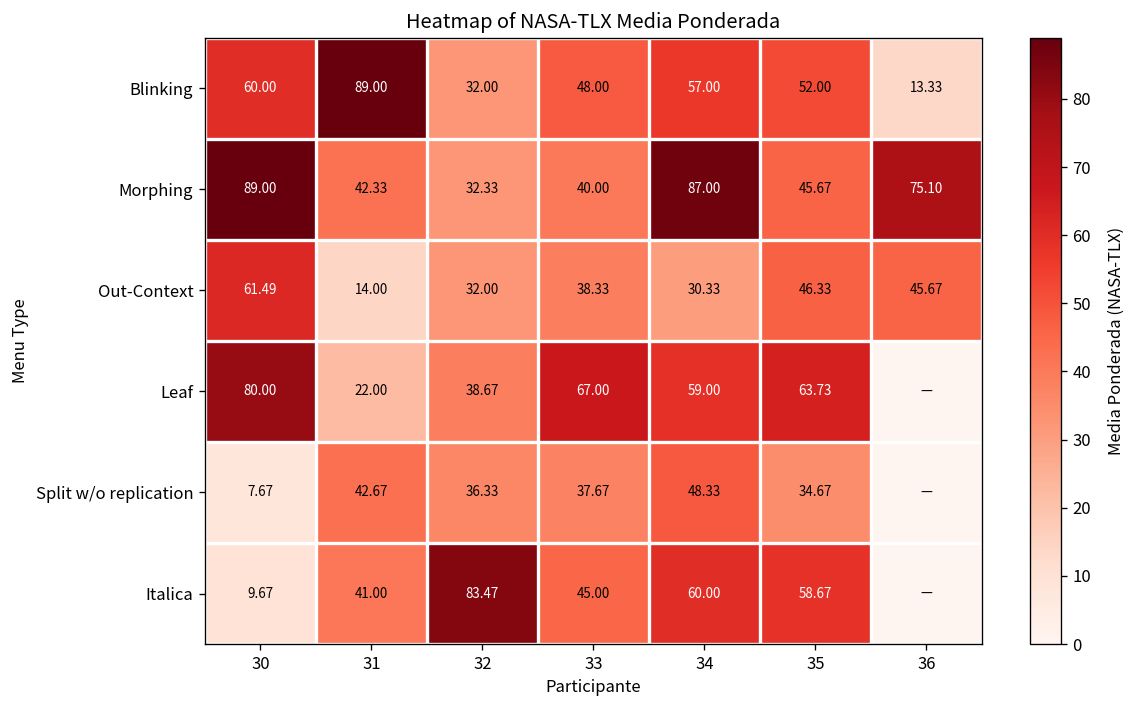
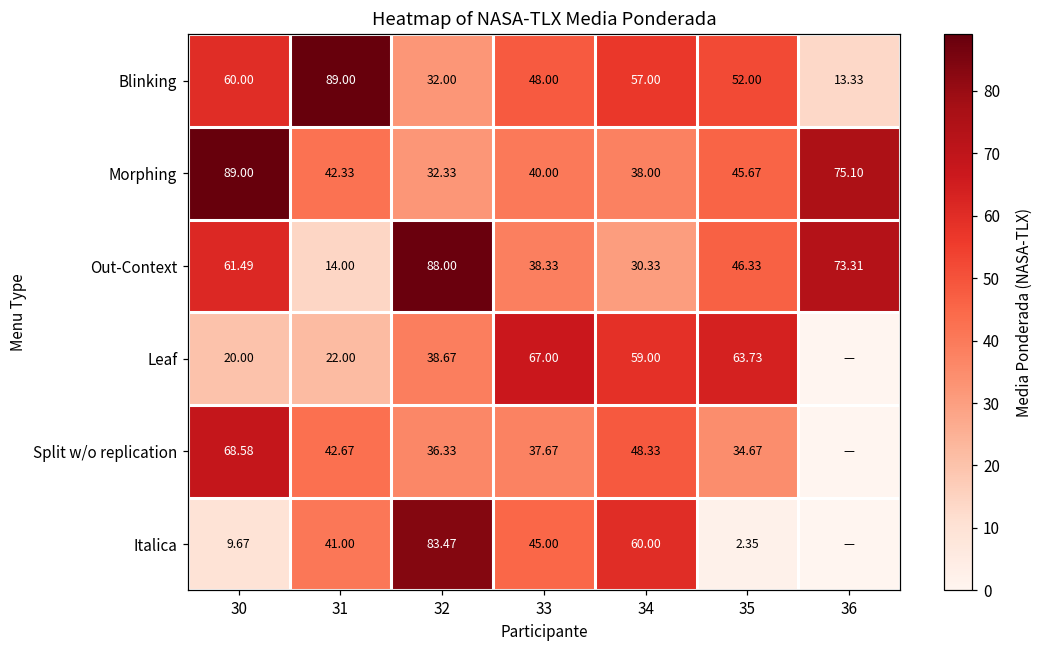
Morphing, 34: 87.00 -> 38.00
Out-Context, 32: 32.00 -> 88.00
Out-Context, 36: 45.67 -> 73.31
Leaf, 30: 80.00 -> 20.00
Split w/o replication, 30: 7.67 -> 68.58
Italica, 35: 58.67 -> 2.35
